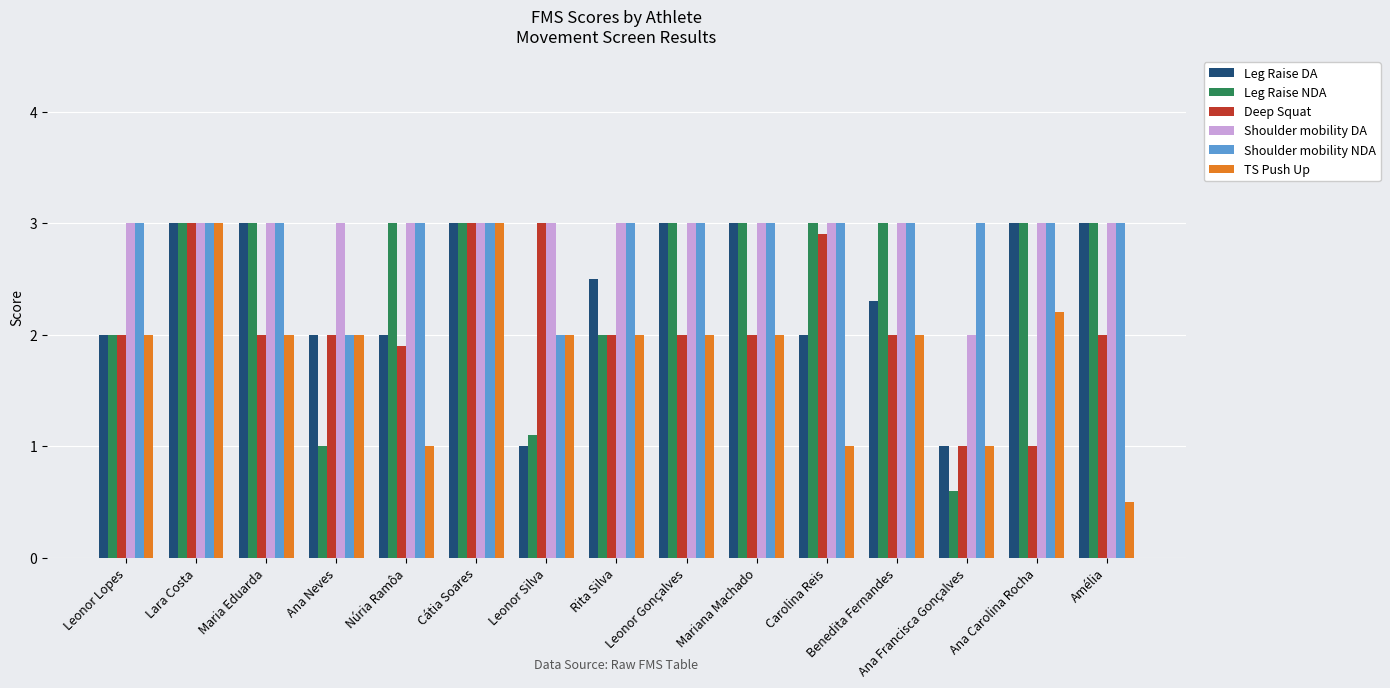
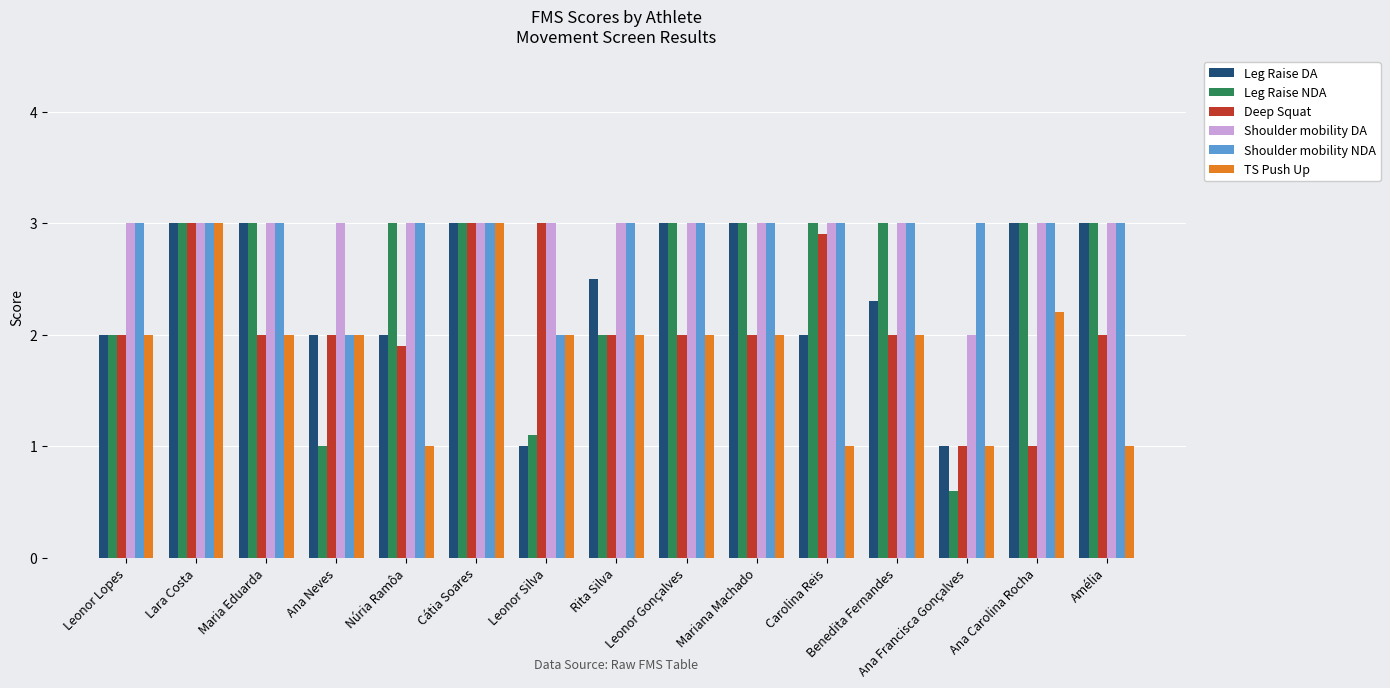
TS Push Up, Amélia: 0.5 -> 1.0
